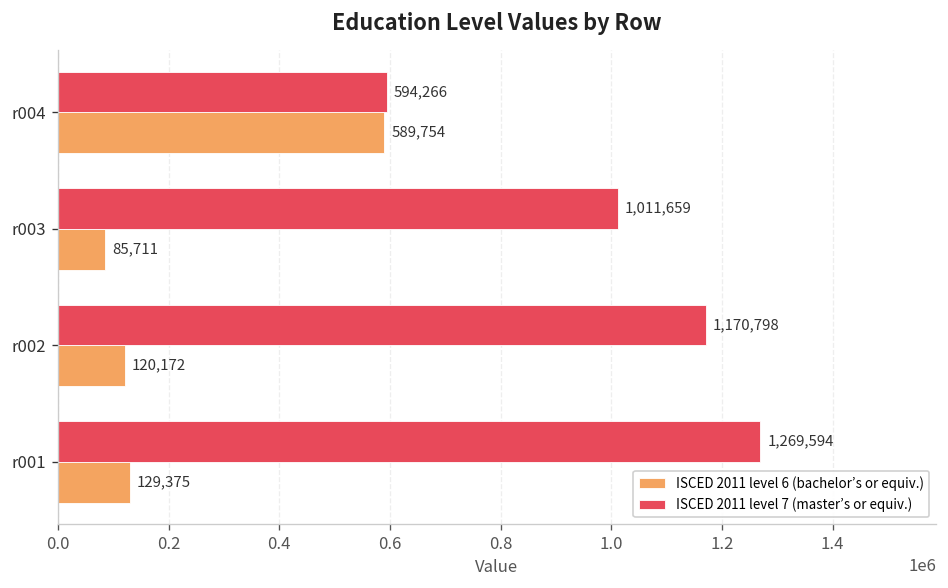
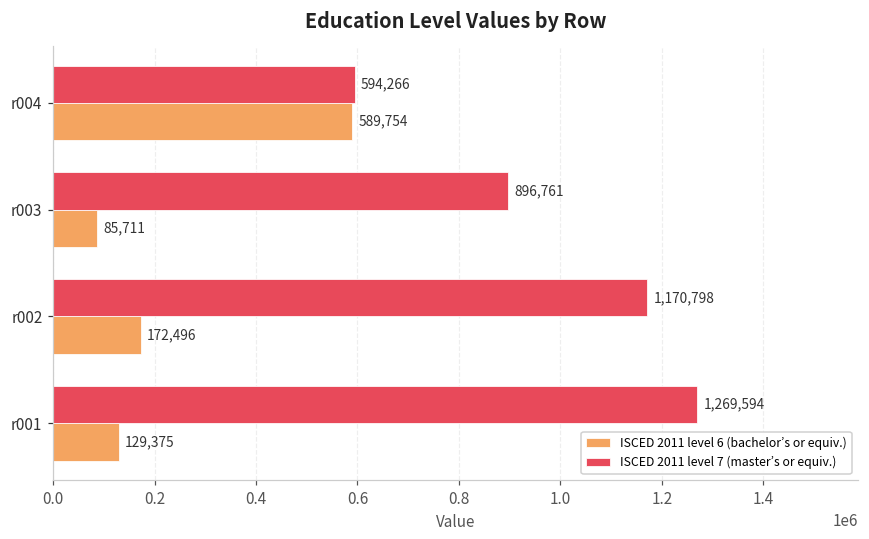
ISCED 2011 level 7 (master’s or equiv.), r003: 1,011,659 -> 896,761
ISCED 2011 level 6 (bachelor’s or equiv.), r002: 120,172 -> 172,496
